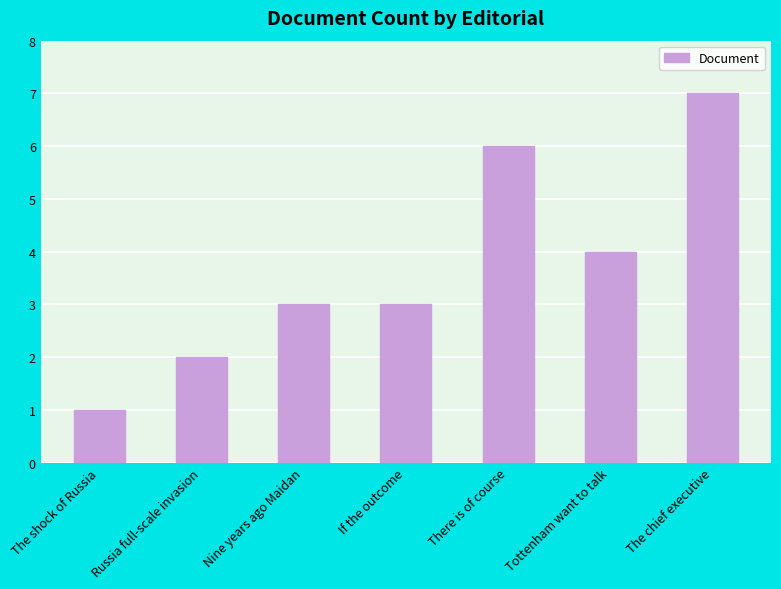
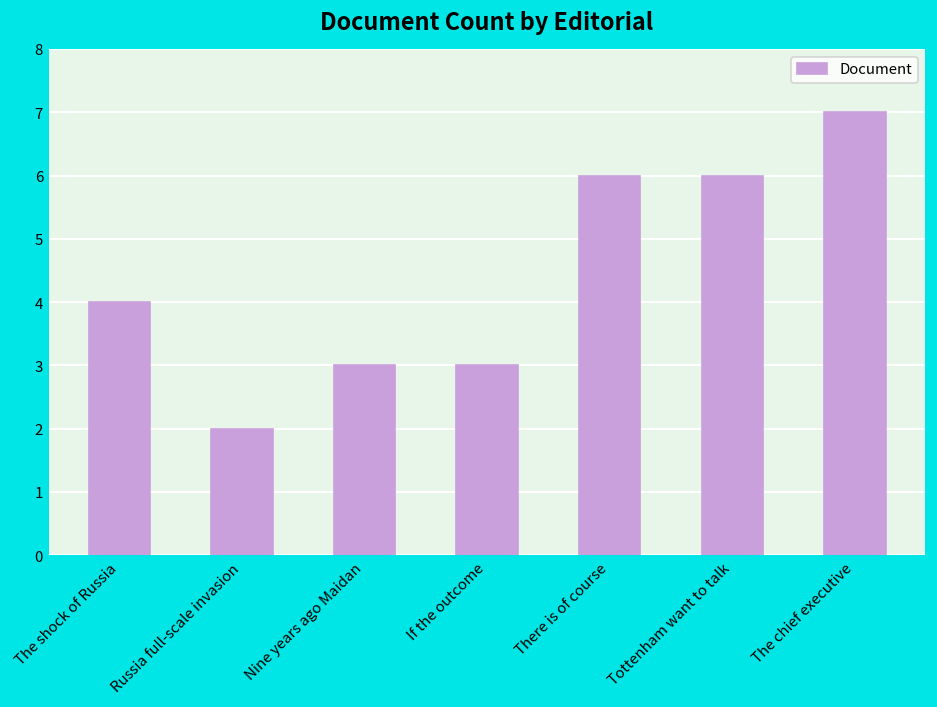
The shock of Russia: 1 -> 4
Tottenham want to talk: 4 -> 6
